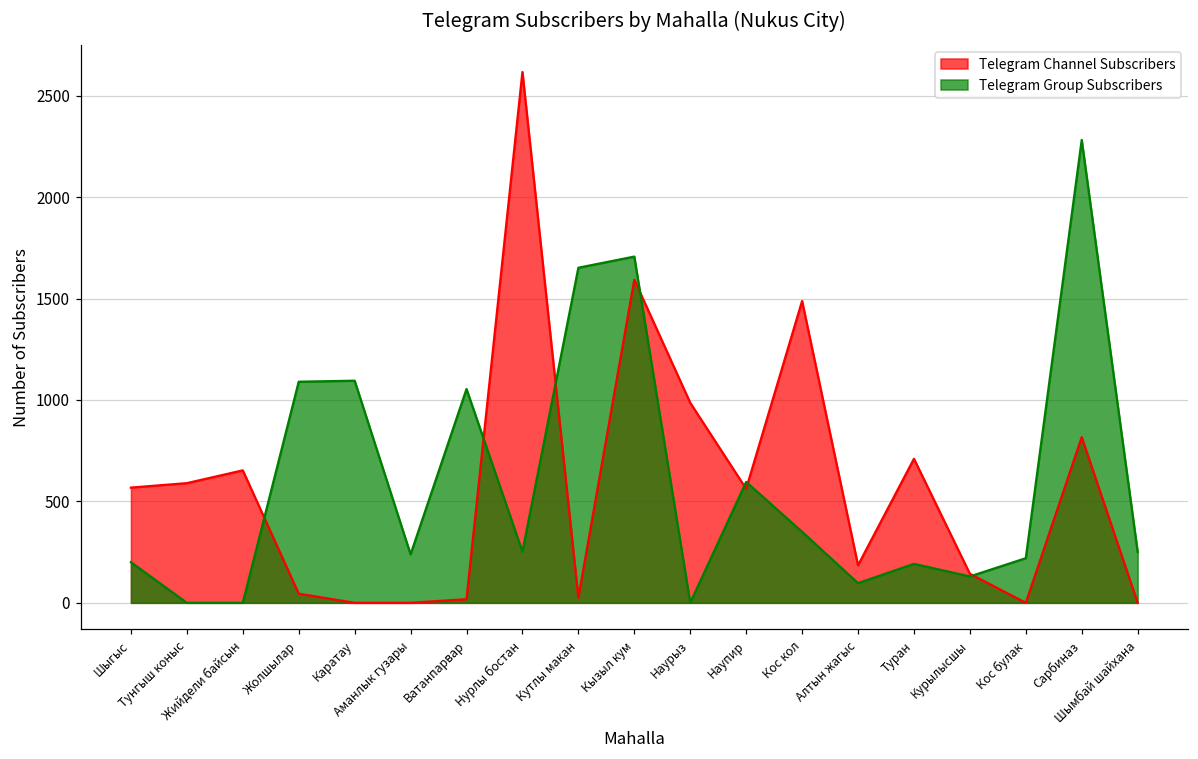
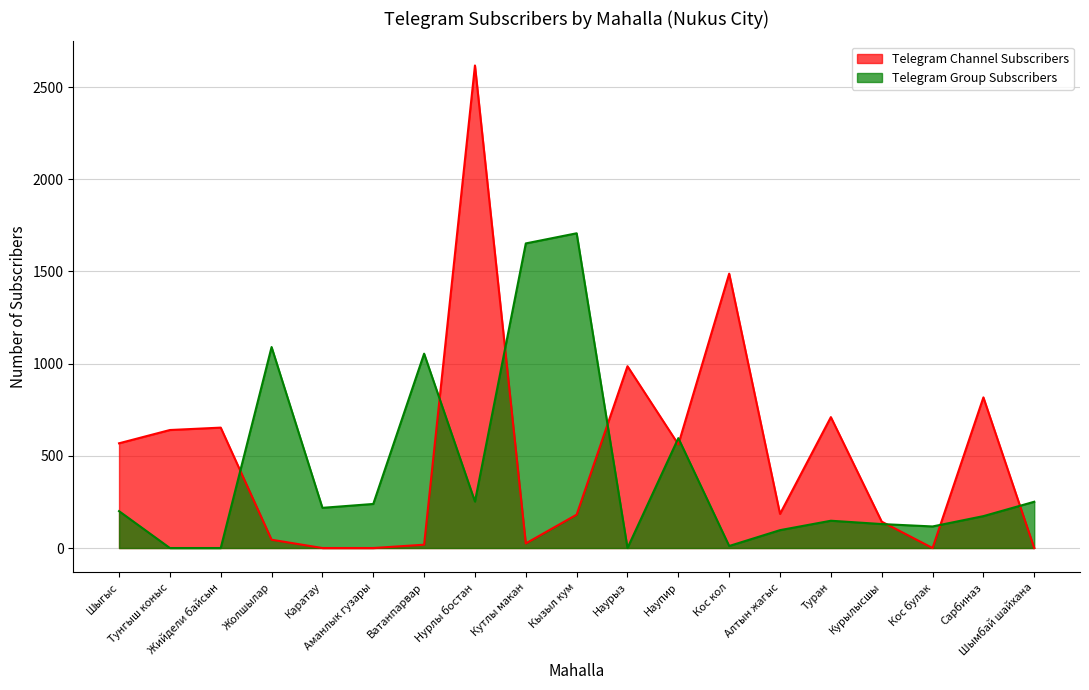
Telegram Channel Subscribers, Тунгыш коныс: 590 -> 640
Telegram Group Subscribers, Каратау: 1100 -> 220
Telegram Channel Subscribers, Кызыл кум: 1590 -> 180
Telegram Group Subscribers, Кос кол: 350 -> 10
Telegram Group Subscribers, Туран: 190 -> 150
Telegram Group Subscribers, Кос булак: 220 -> 120
Telegram Group Subscribers, Сарбиназ: 2280 -> 170
